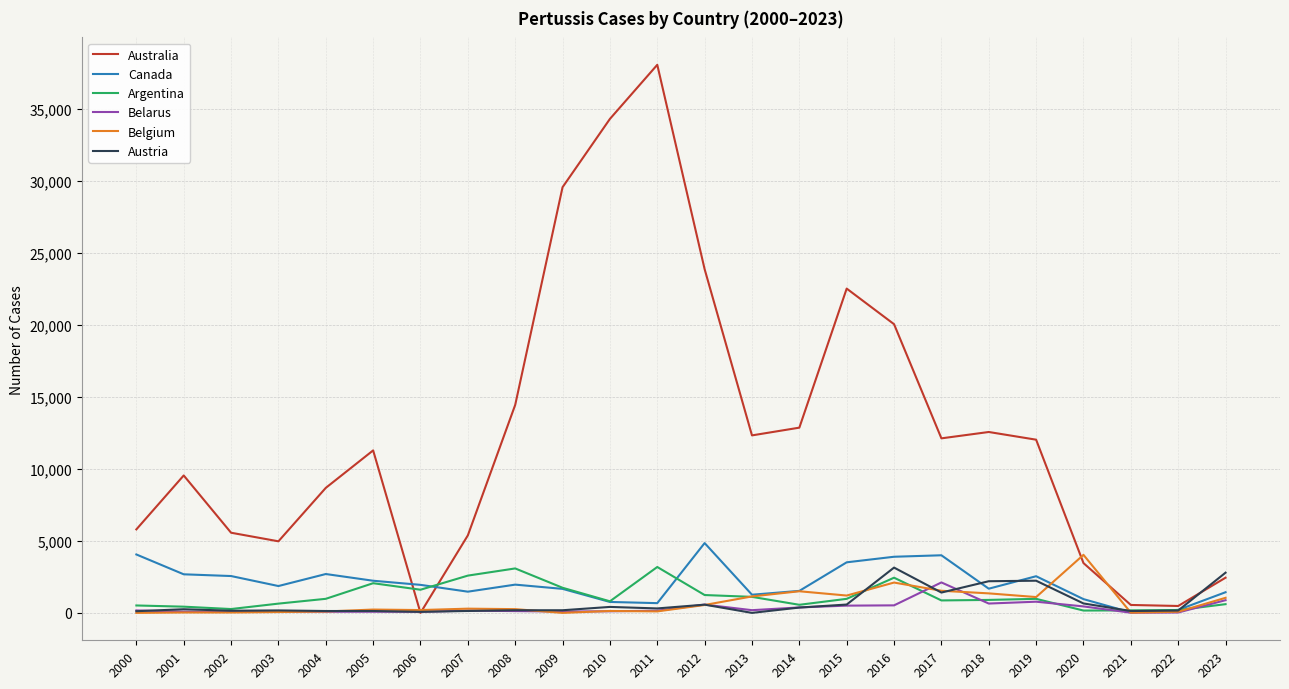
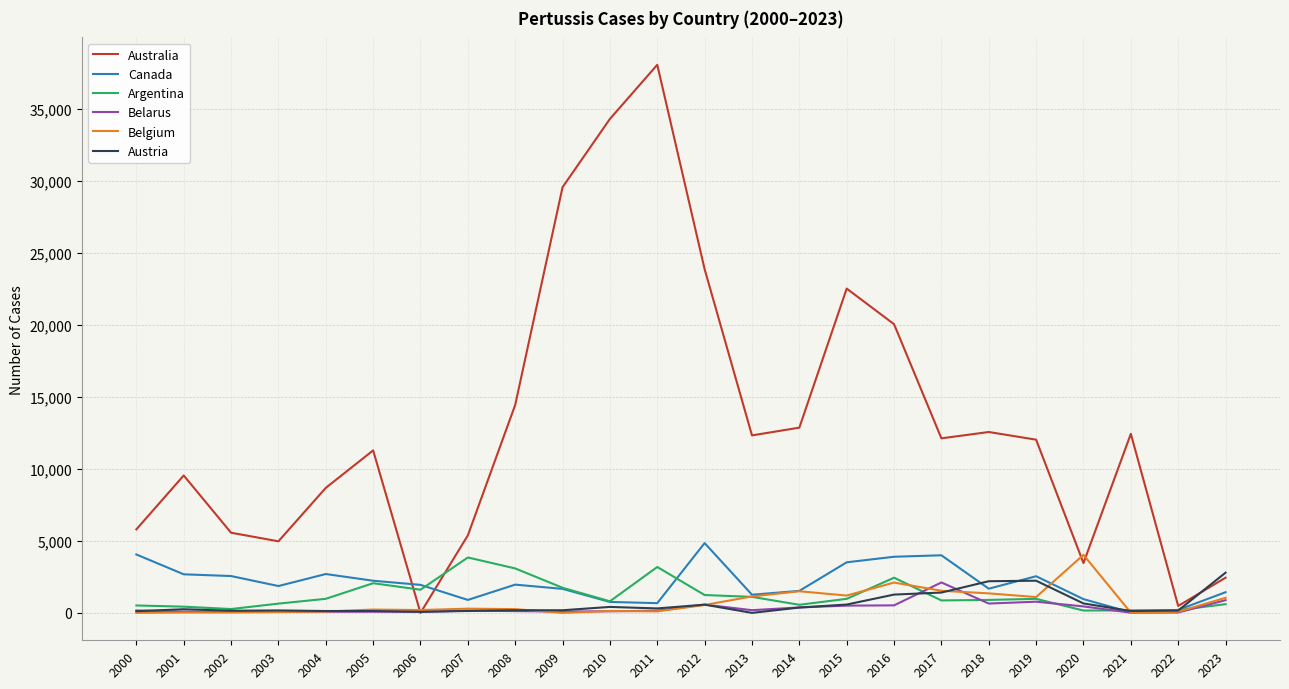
Canada, 2007: 1,500 -> 900
Argentina, 2007: 2,600 -> 3,800
Austria, 2016: 3,100 -> 1,300
Australia, 2021: 600 -> 12,400
